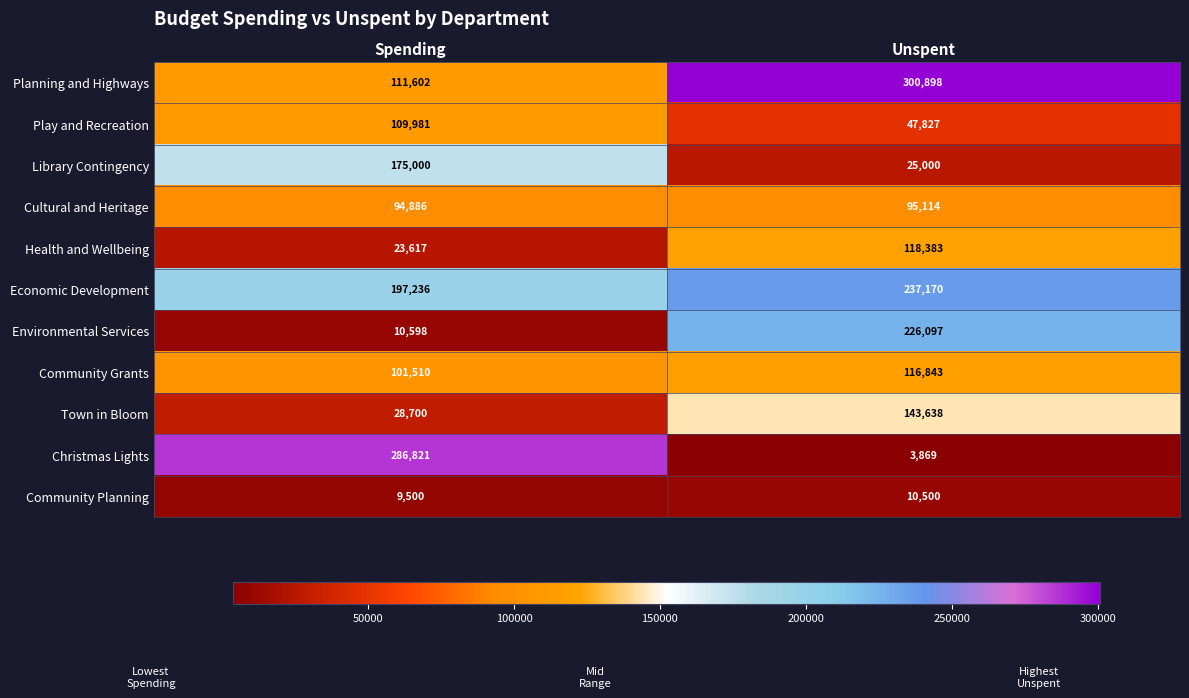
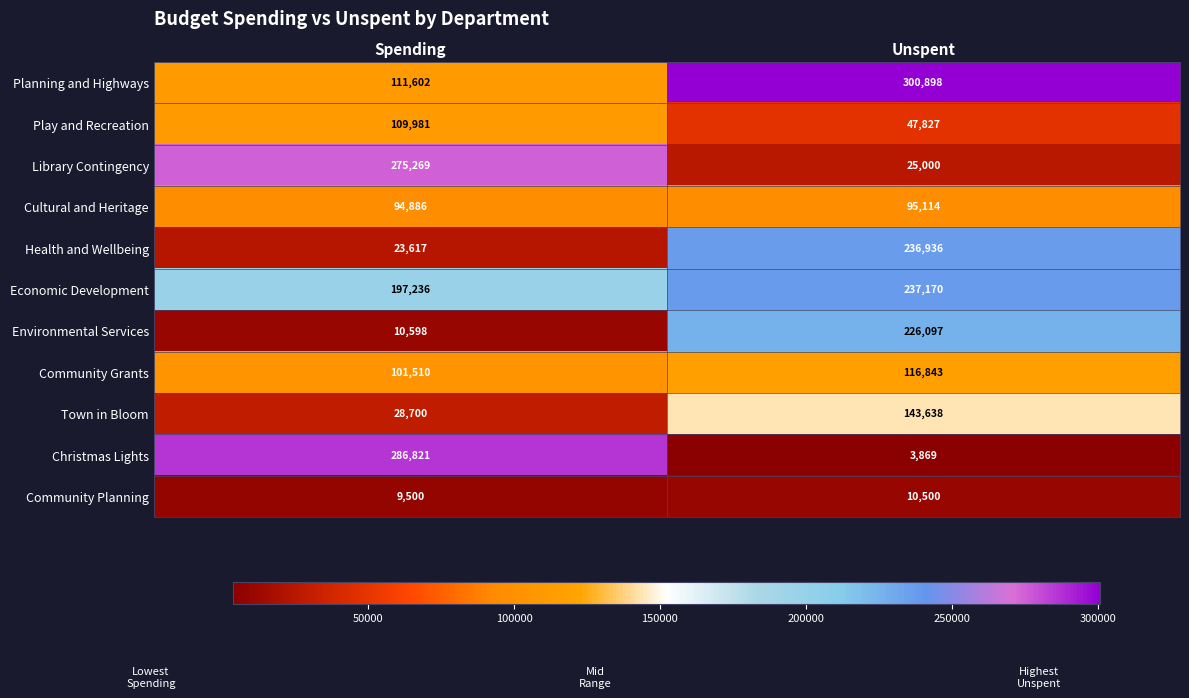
Library Contingency, Spending: 175,000 -> 275,269
Health and Wellbeing, Unspent: 118,383 -> 236,936
